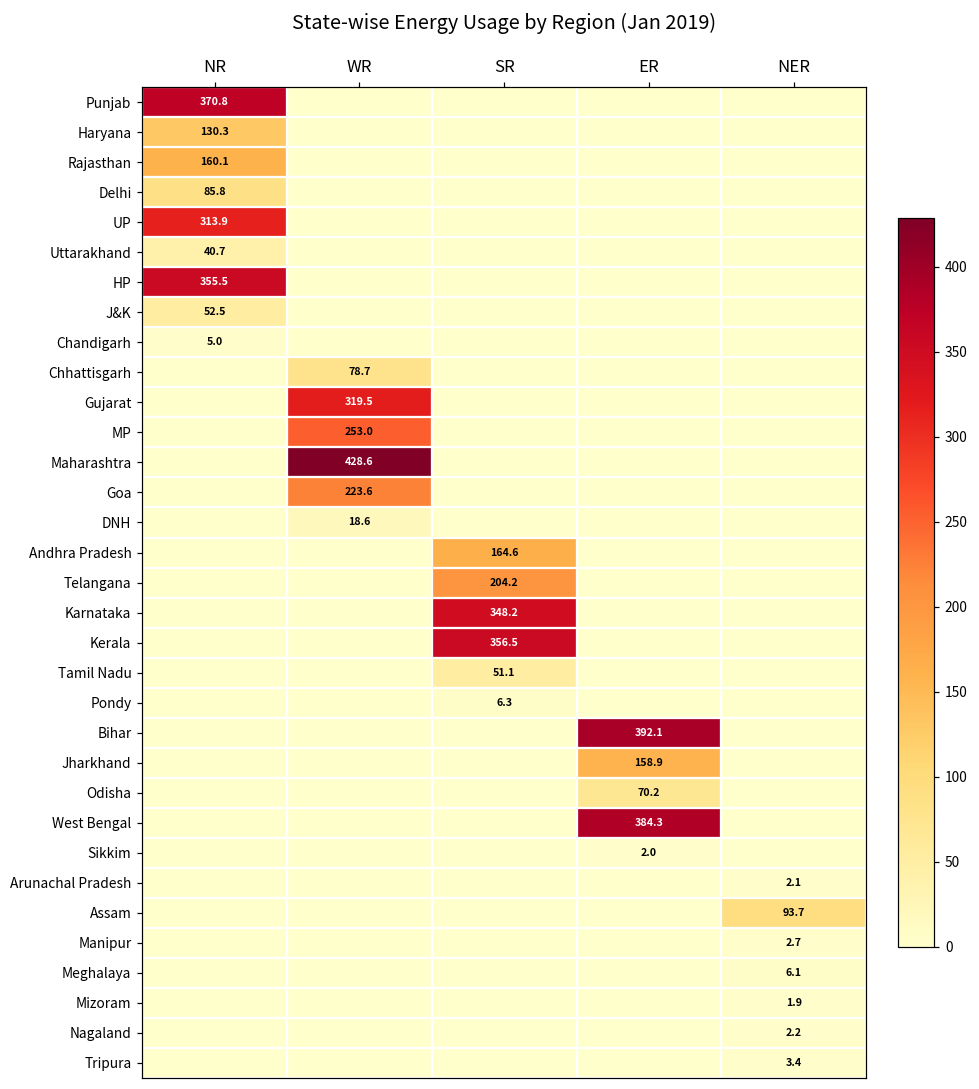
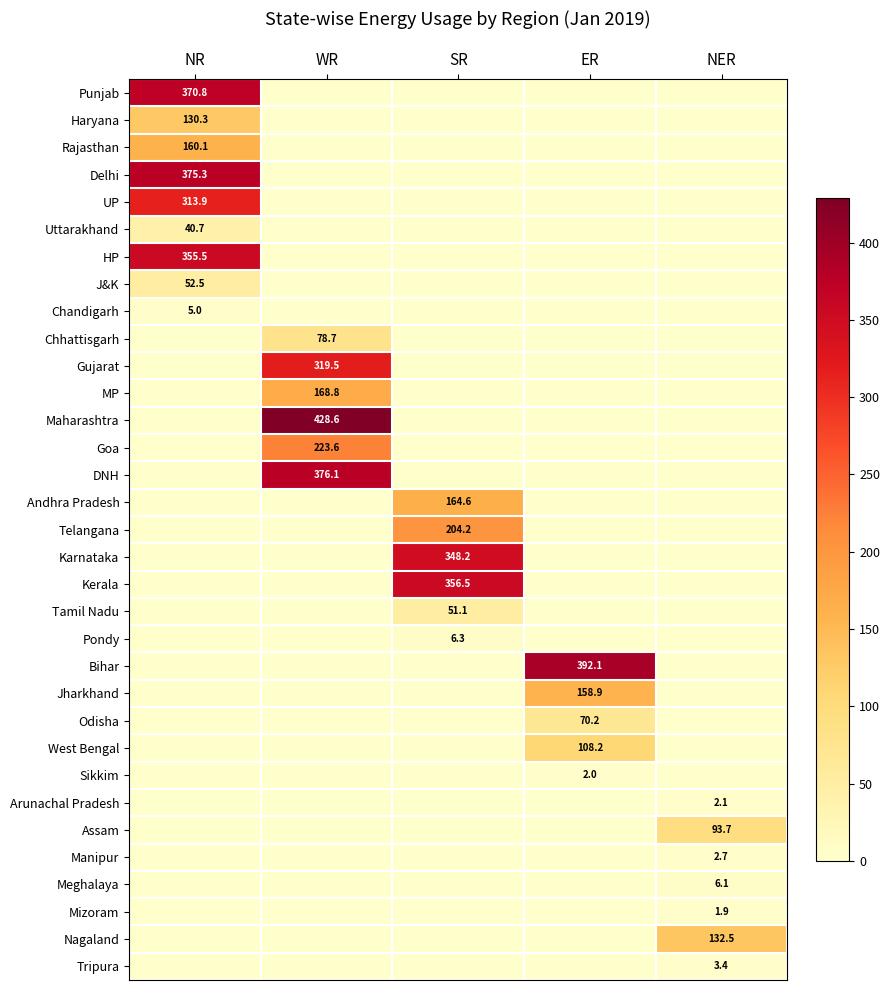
Delhi, NR: 85.8 -> 375.3
MP, WR: 253.0 -> 168.8
DNH, WR: 18.6 -> 376.1
West Bengal, ER: 384.3 -> 108.2
Nagaland, NER: 2.2 -> 132.5
